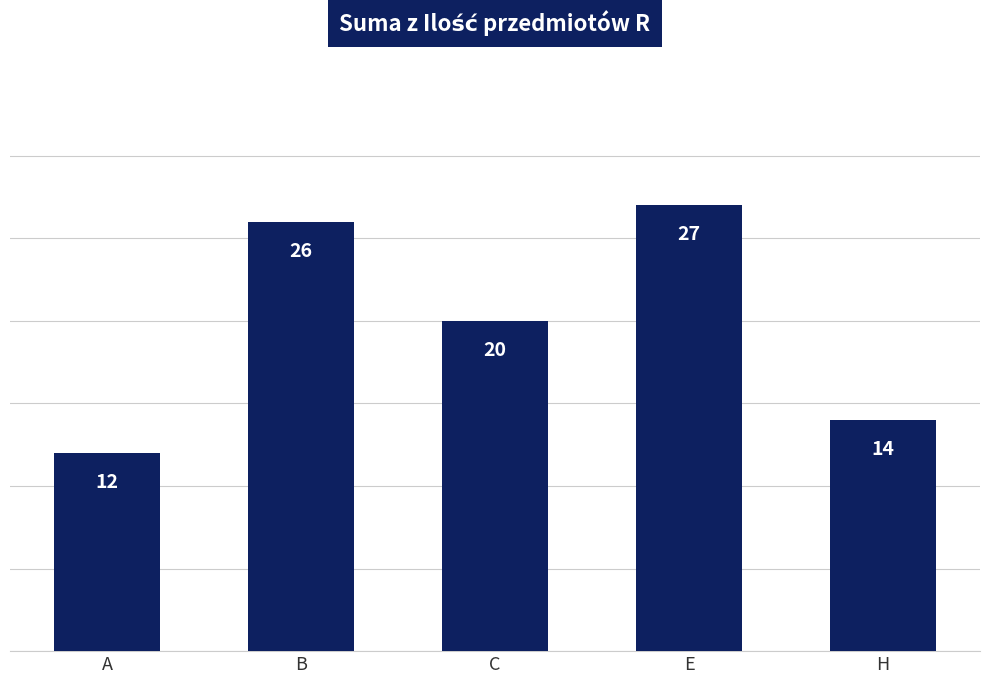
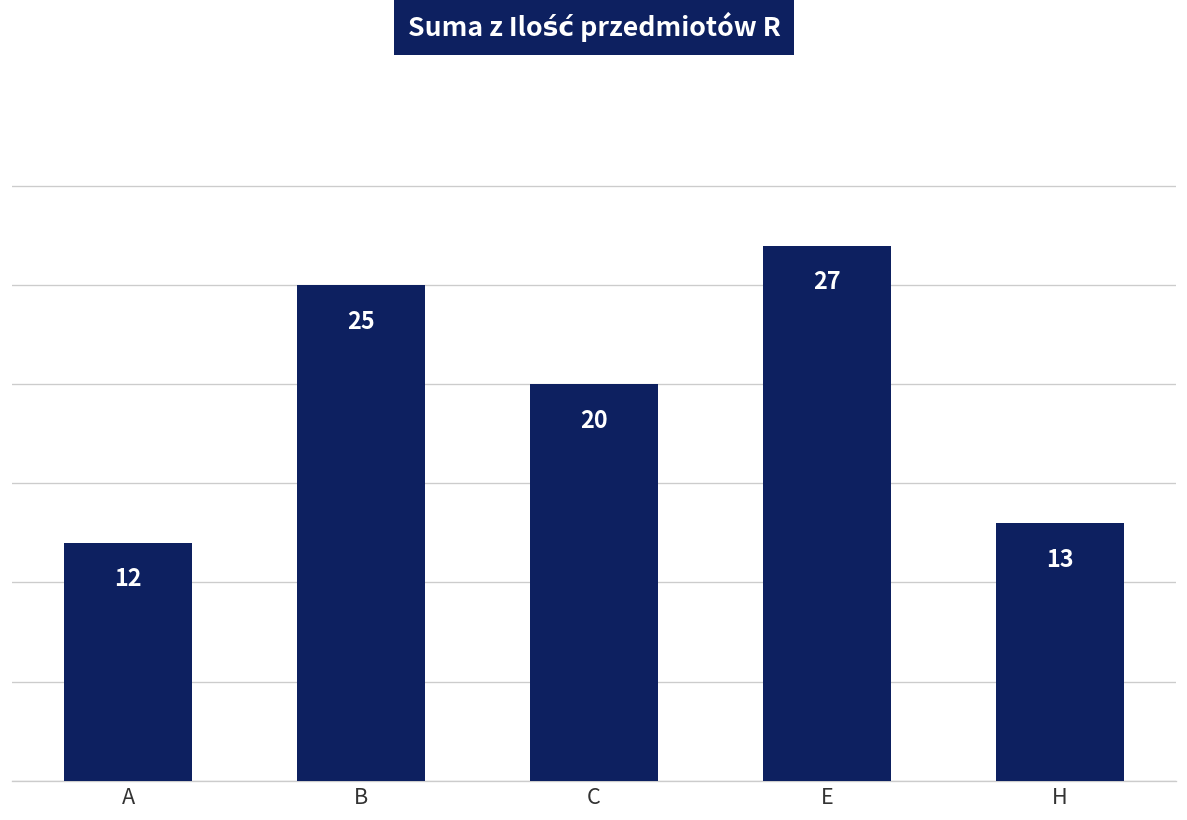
B: 26 -> 25
H: 14 -> 13
